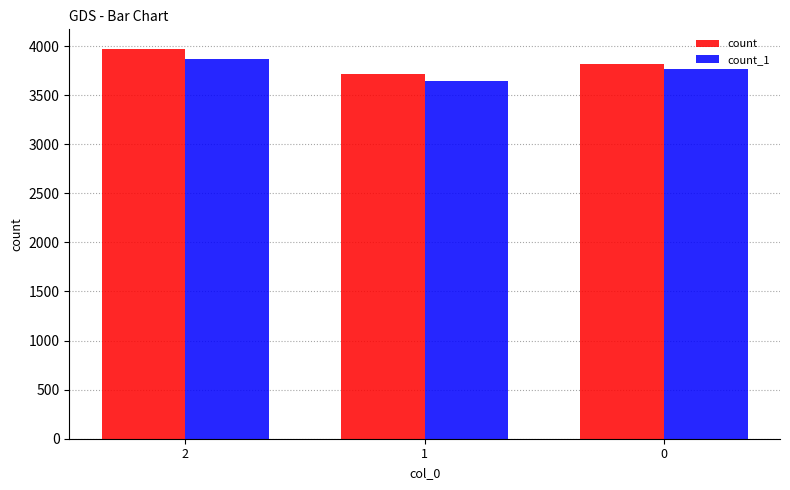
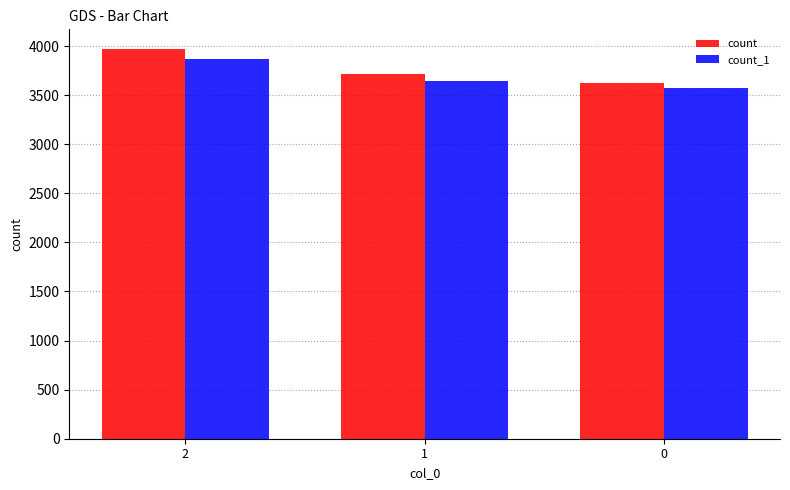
count, 0: 3800 -> 3600
count_1, 0: 3800 -> 3600
